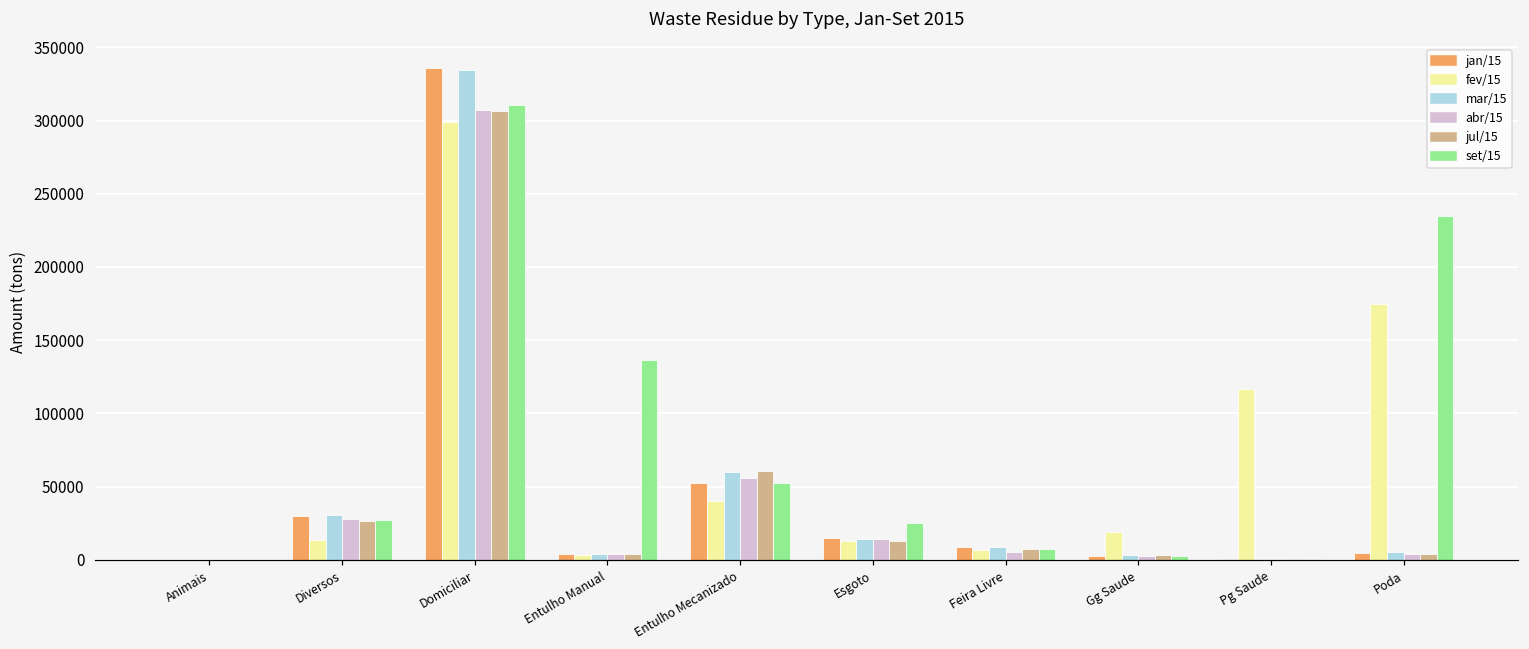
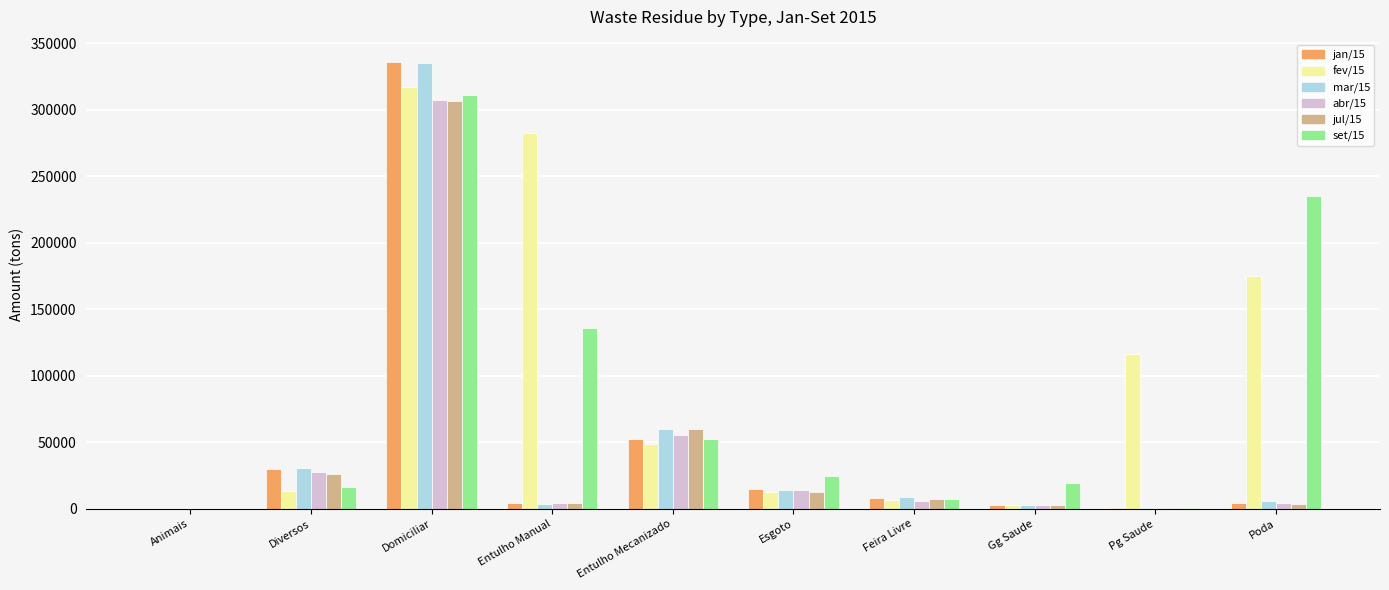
set/15, Diversos: 27000 -> 17000
fev/15, Domiciliar: 299000 -> 317000
fev/15, Entulho Manual: 4000 -> 282000
fev/15, Entulho Mecanizado: 40000 -> 49000
fev/15, Gg Saude: 19000 -> 3000
set/15, Gg Saude: 3000 -> 20000
